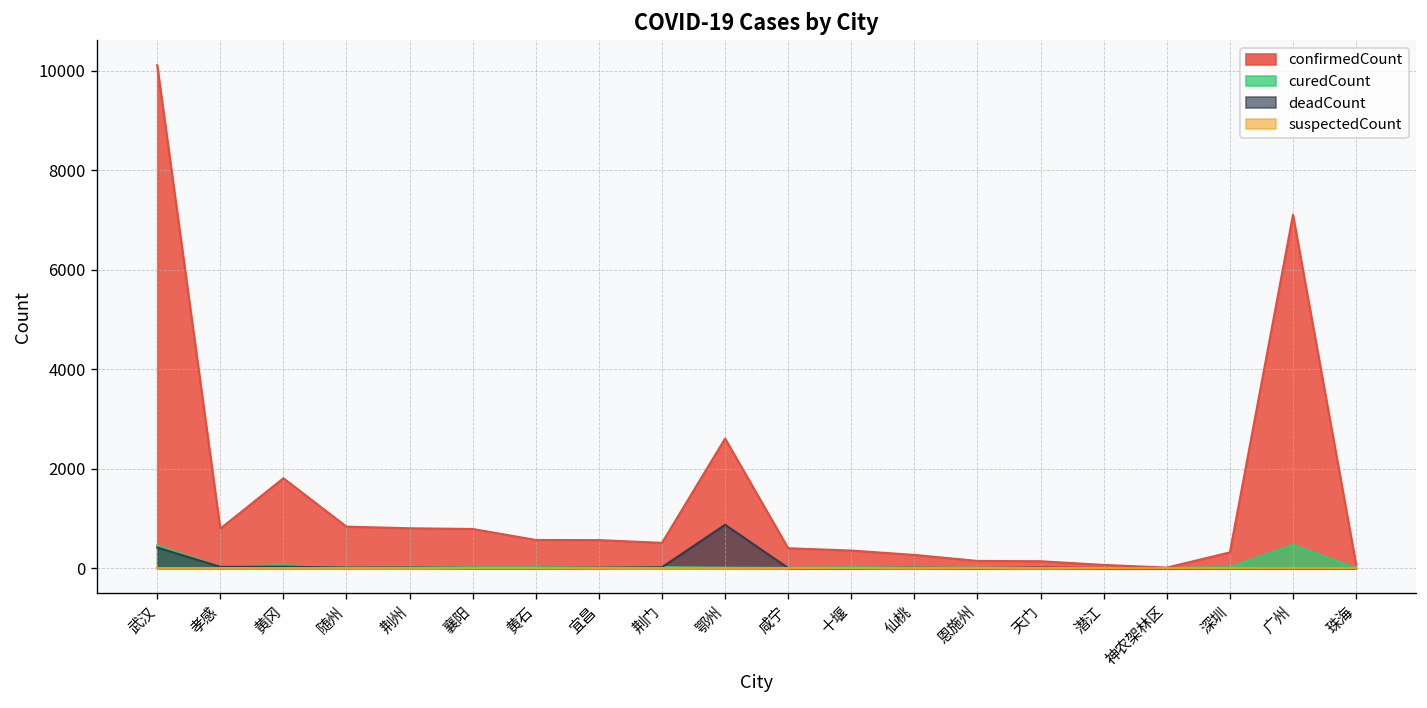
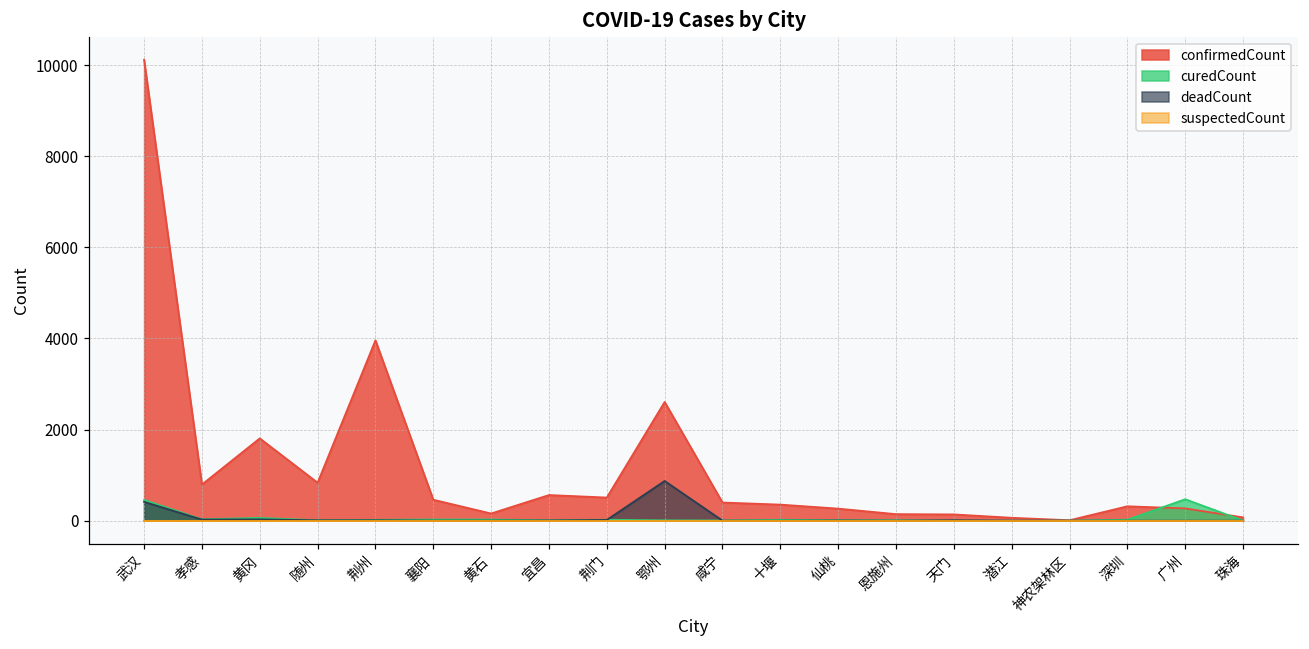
confirmedCount, 荆州: 800 -> 4000
confirmedCount, 襄阳: 800 -> 500
confirmedCount, 黄石: 600 -> 200
confirmedCount, 广州: 7100 -> 300
